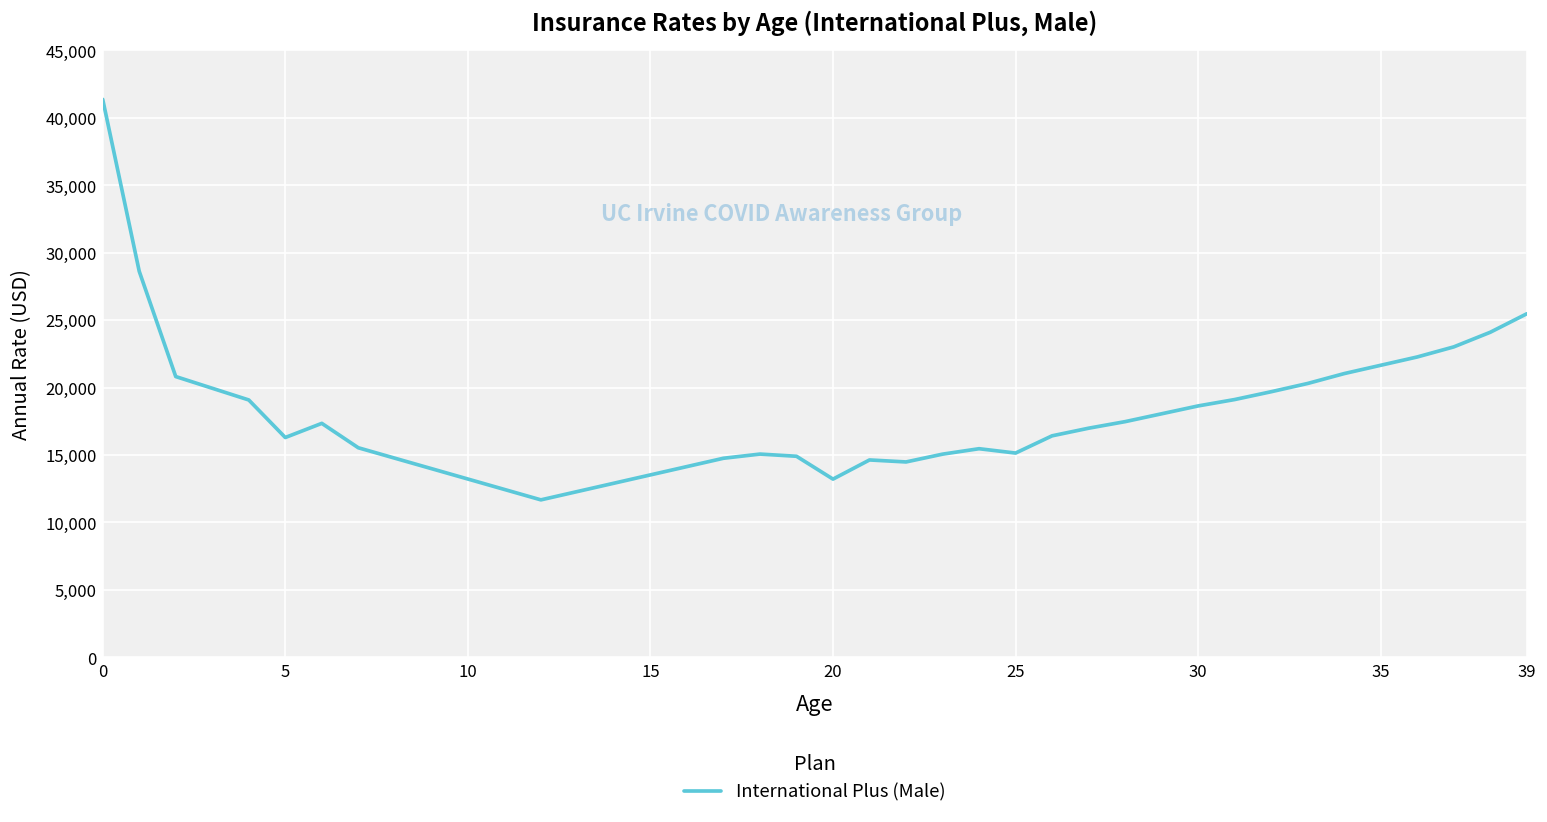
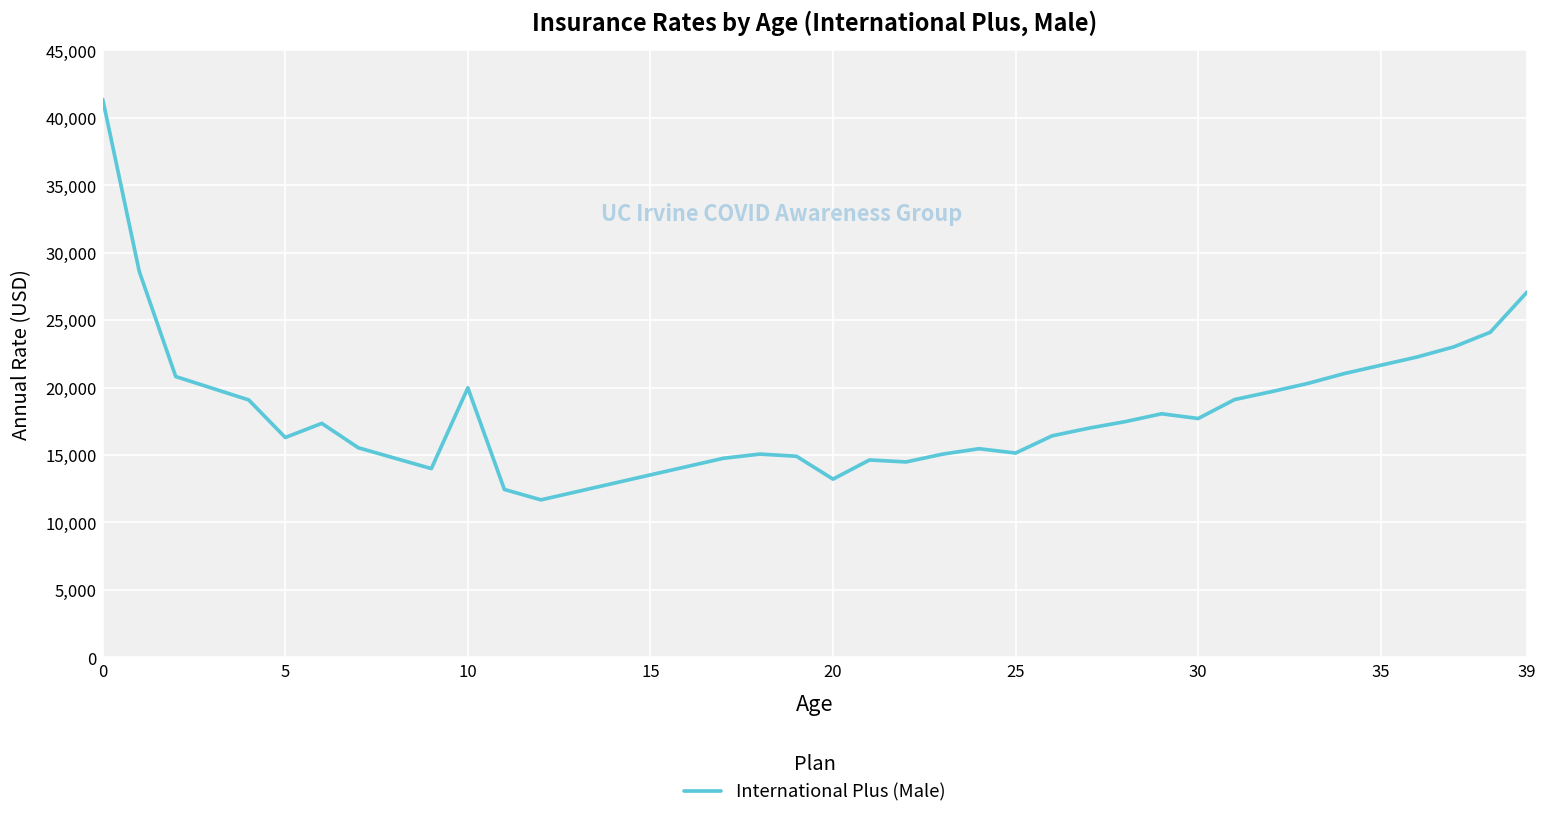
10: 13,200 -> 20,000
30: 18,600 -> 17,700
39: 25,500 -> 27,100
